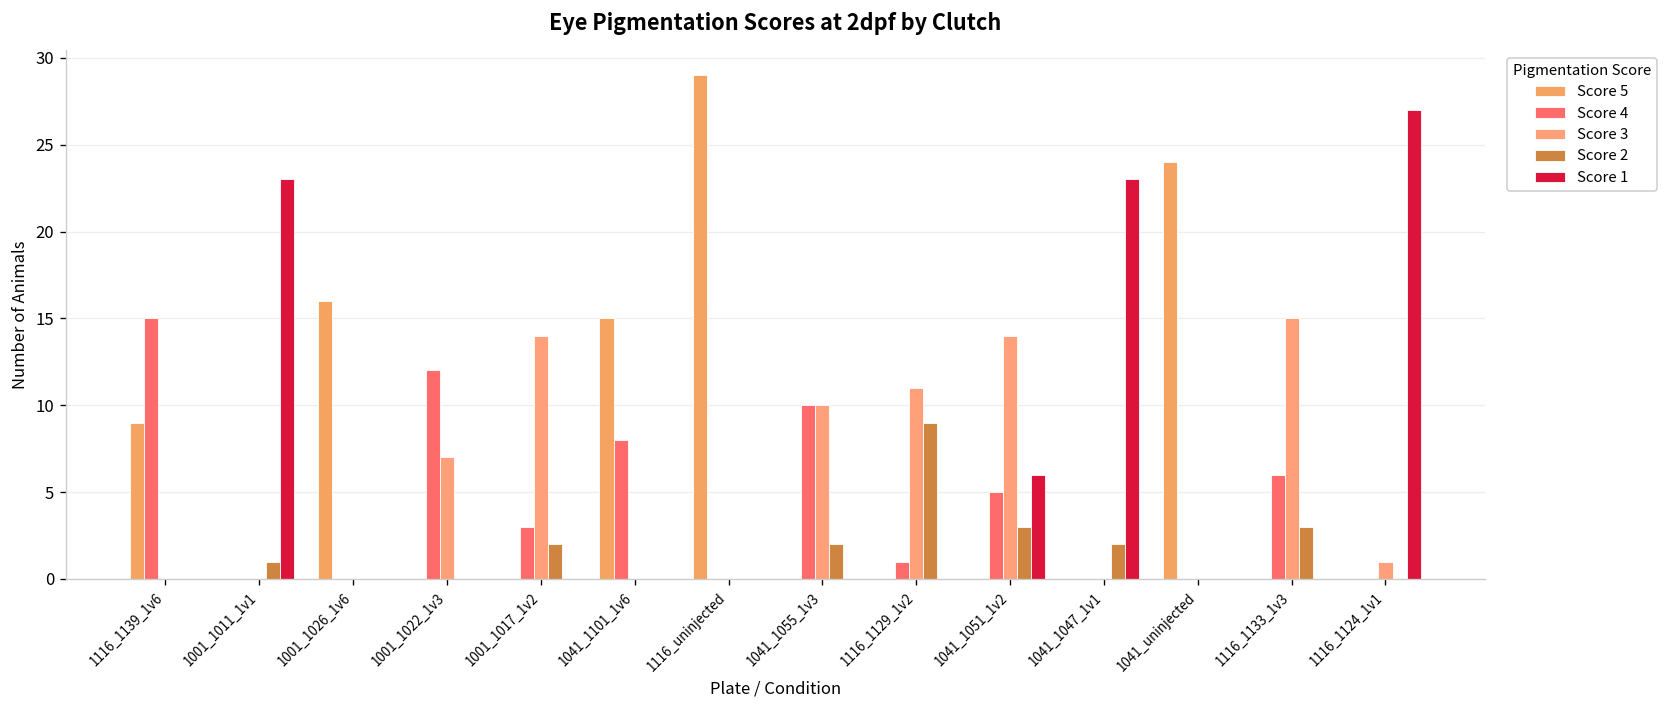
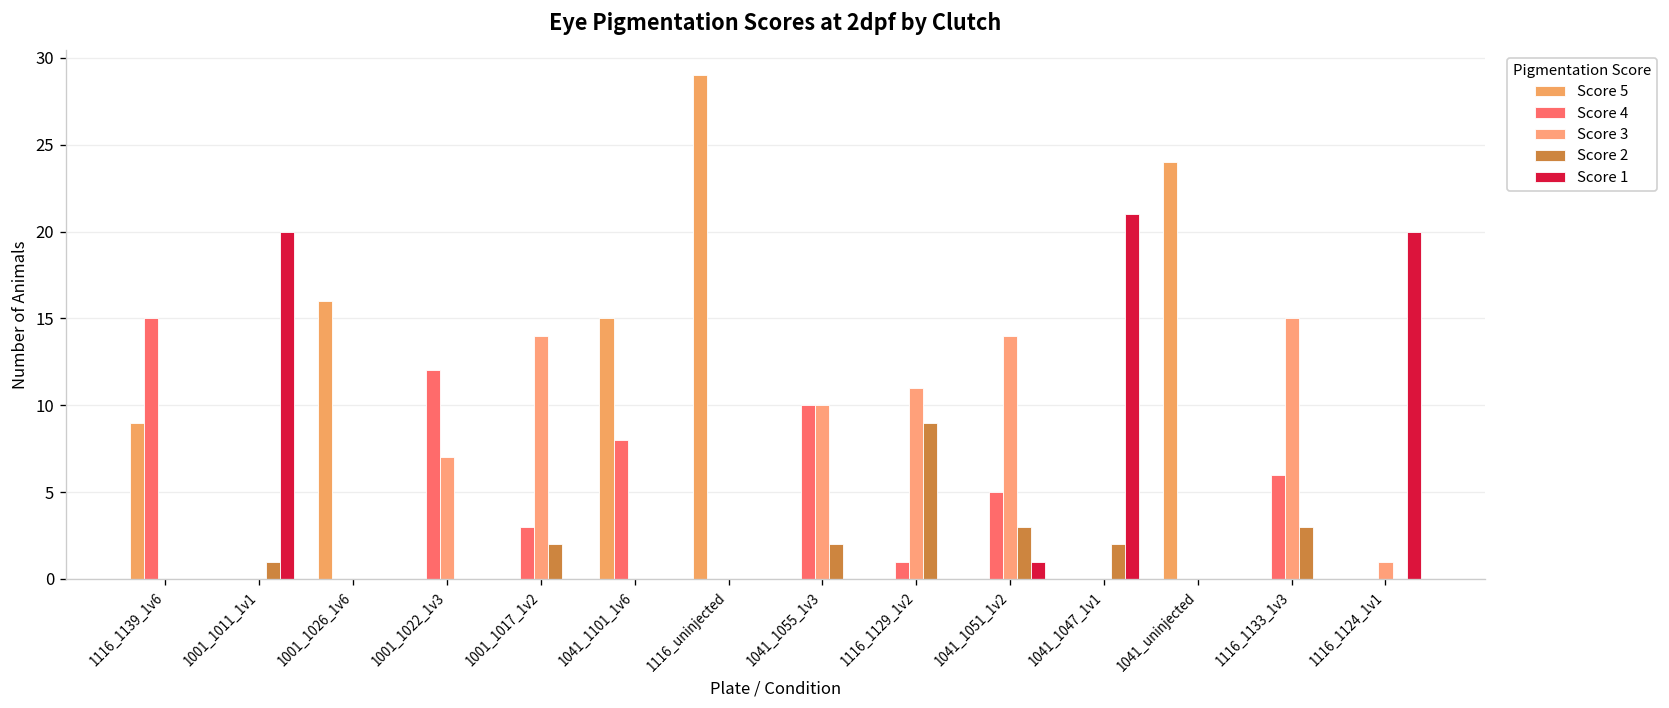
Score 1, 1001_1011_1v1: 23 -> 20
Score 1, 1041_1051_1v2: 6 -> 1
Score 1, 1041_1047_1v1: 23 -> 21
Score 1, 1116_1124_1v1: 27 -> 20
